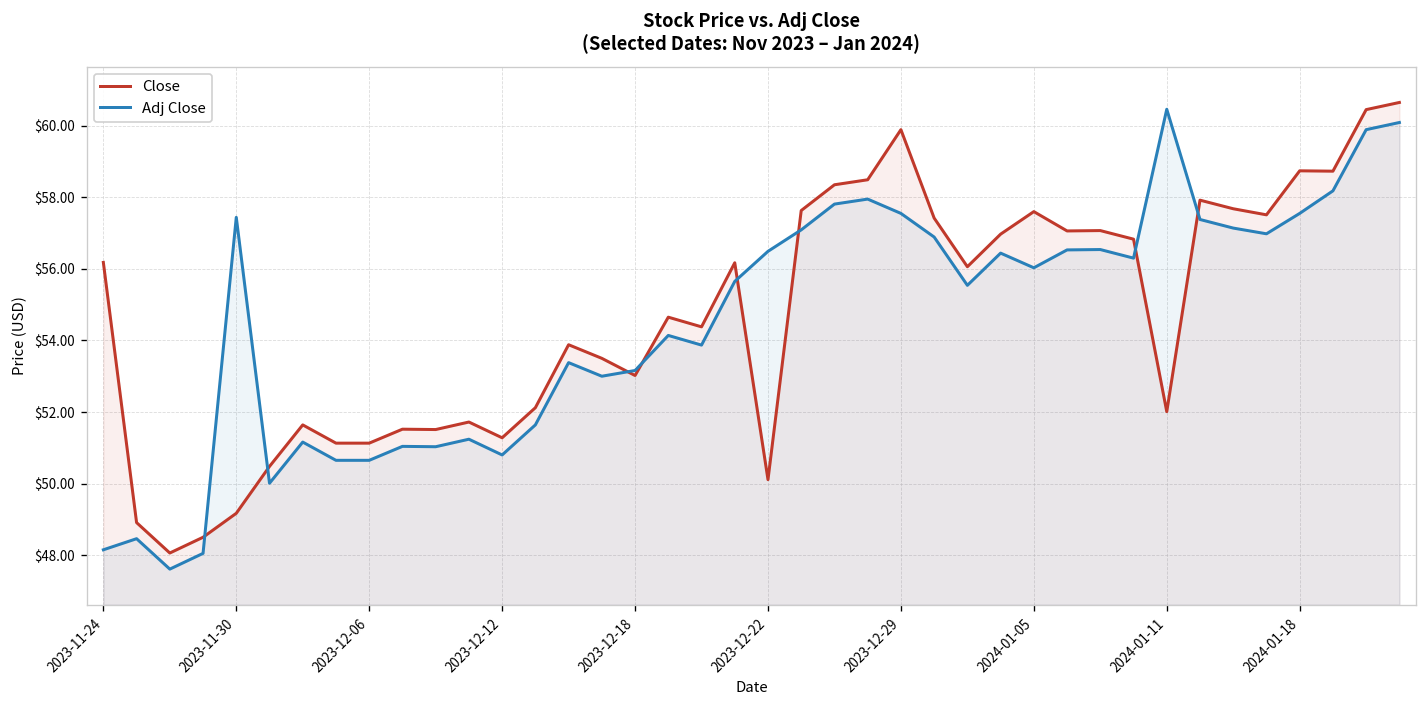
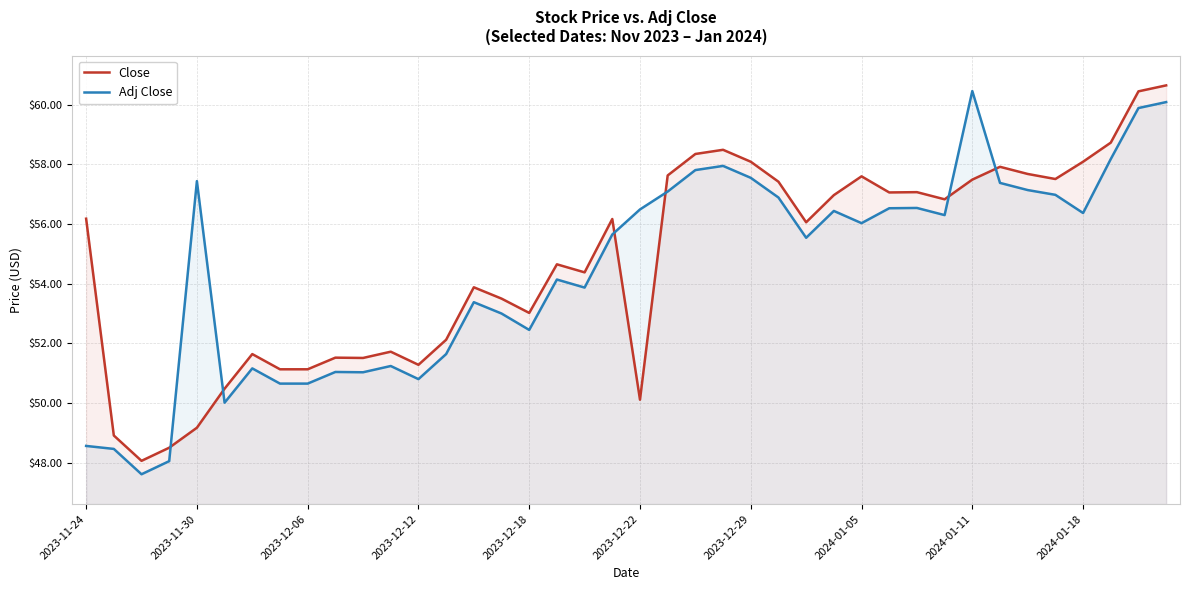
Adj Close, 2023-11-24: $48.2 -> $48.6
Adj Close, 2023-12-18: $53.2 -> $52.5
Close, 2023-12-29: $59.9 -> $58.1
Close, 2024-01-11: $52.0 -> $57.5
Close, 2024-01-18: $58.7 -> $58.1
Adj Close, 2024-01-18: $57.6 -> $56.4
